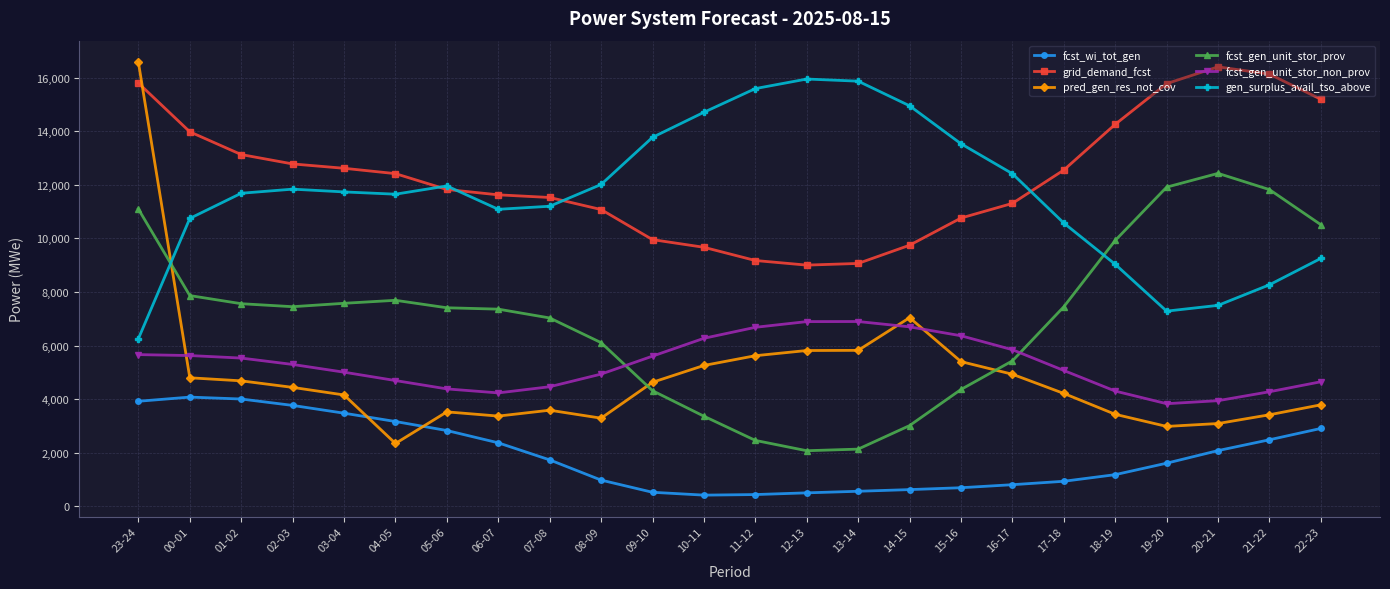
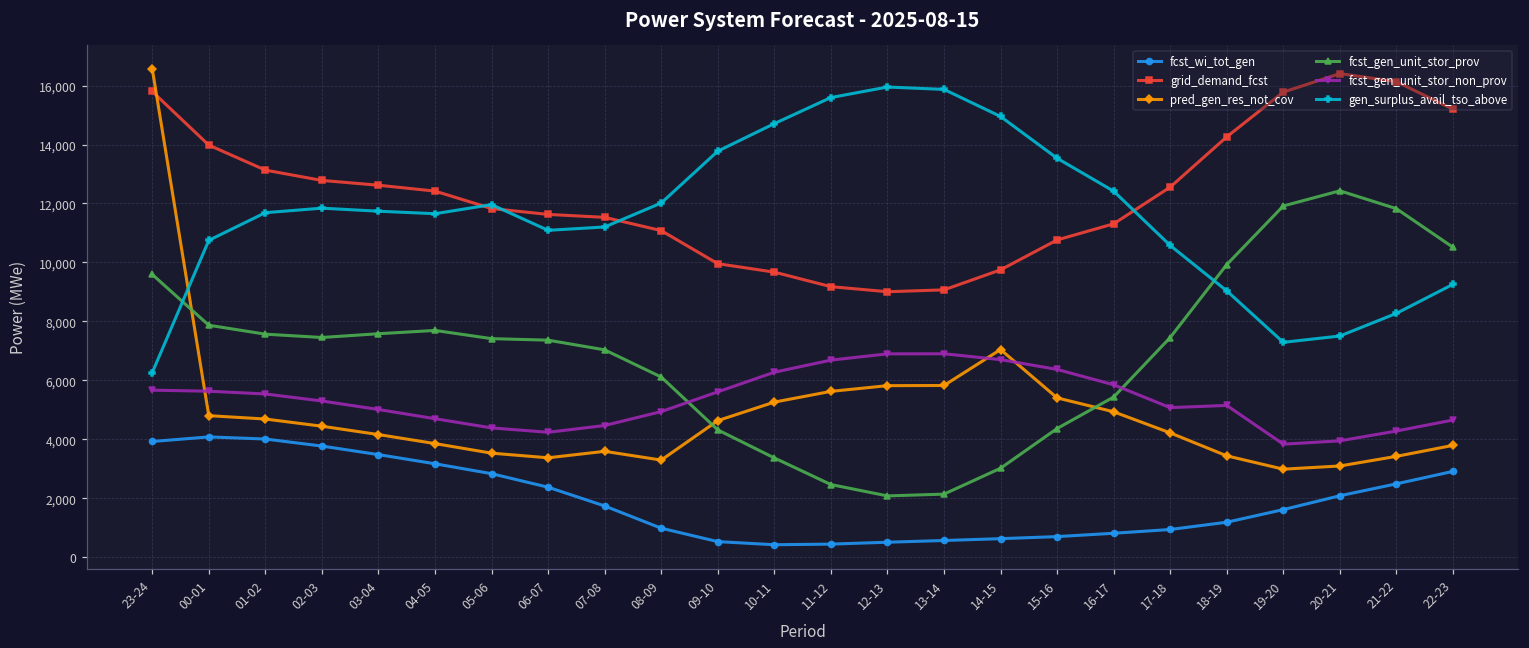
fcst_gen_unit_stor_prov, 23-24: 11,100 -> 9,600
pred_gen_res_not_cov, 04-05: 2,300 -> 3,900
fcst_gen_unit_stor_non_prov, 18-19: 4,300 -> 5,100
